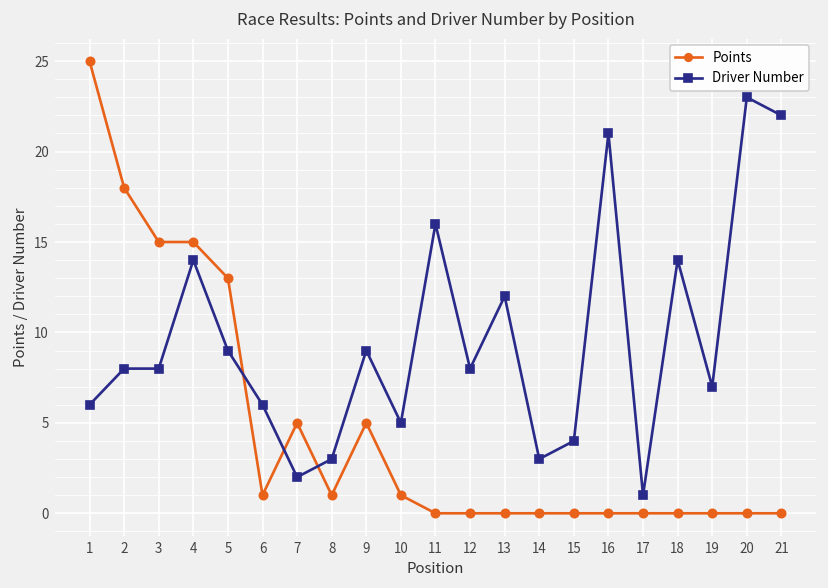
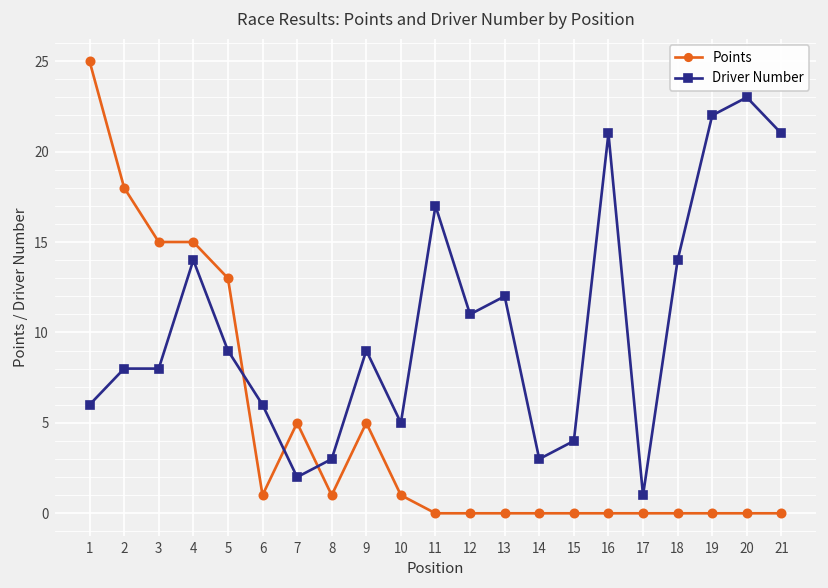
Driver Number, 11: 16 -> 17
Driver Number, 12: 8 -> 11
Driver Number, 19: 7 -> 22
Driver Number, 21: 22 -> 21
